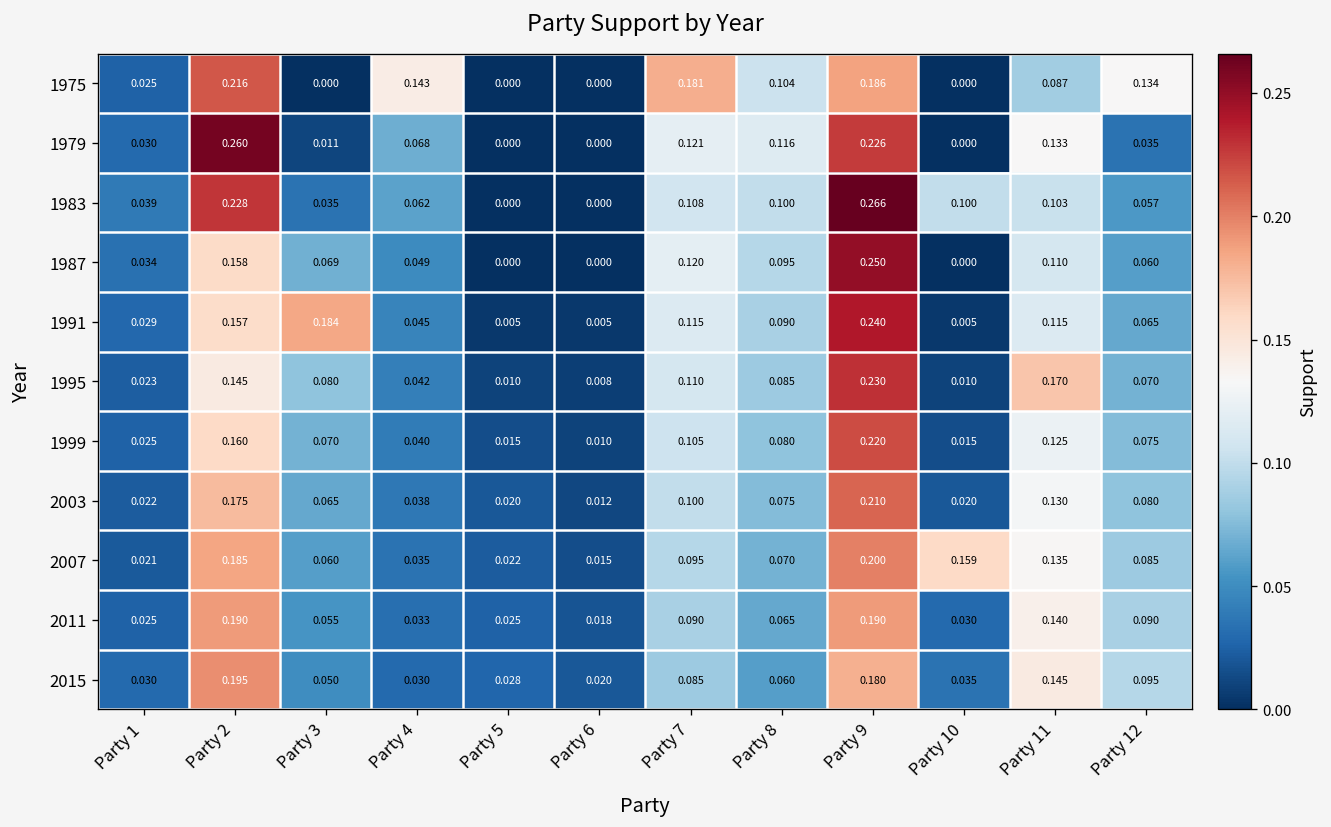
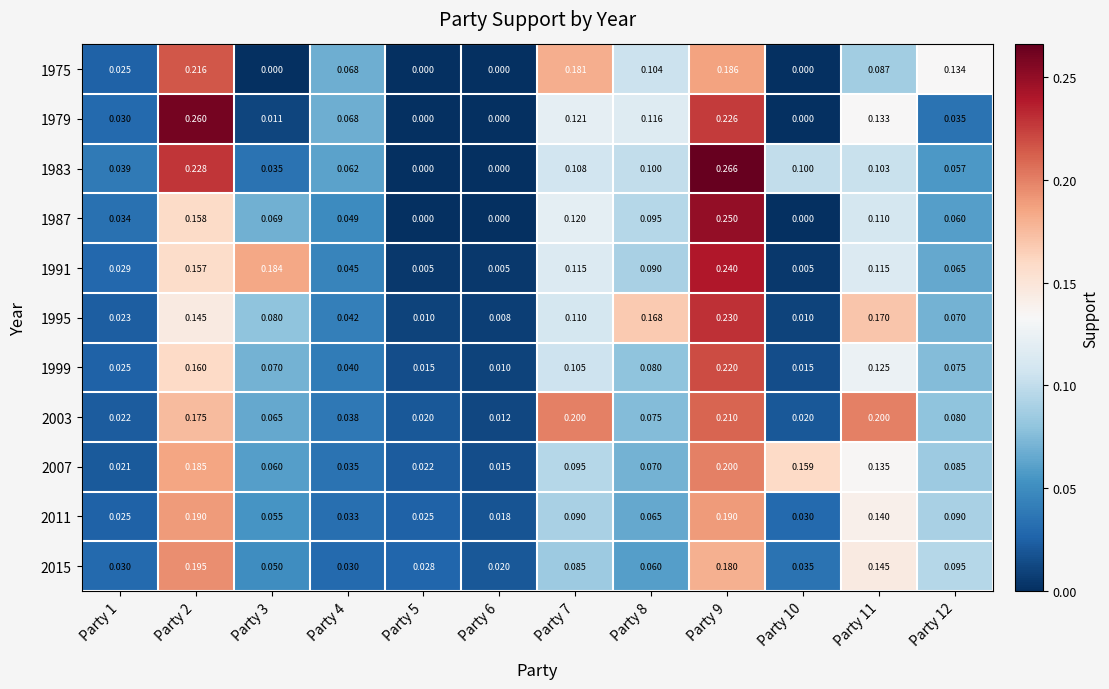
1975, Party 4: 0.143 -> 0.068
1995, Party 8: 0.085 -> 0.168
2003, Party 7: 0.100 -> 0.200
2003, Party 11: 0.130 -> 0.200
